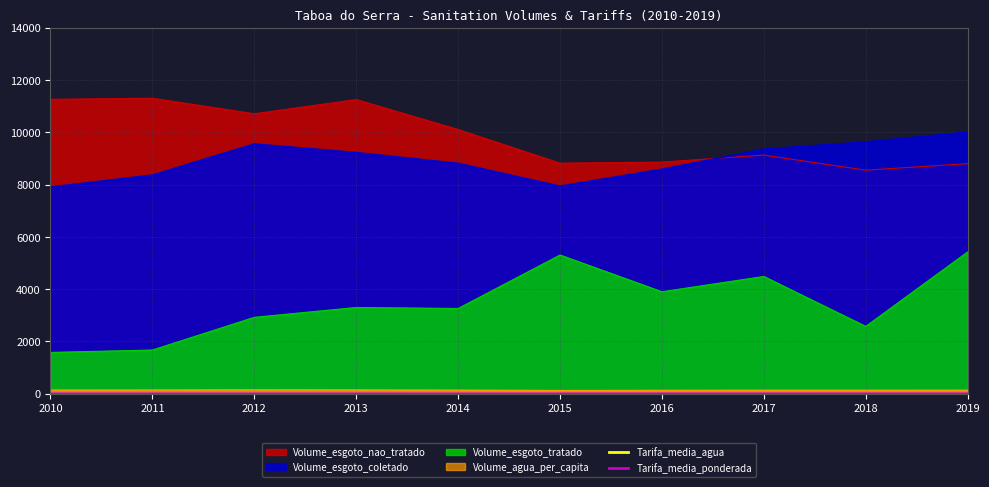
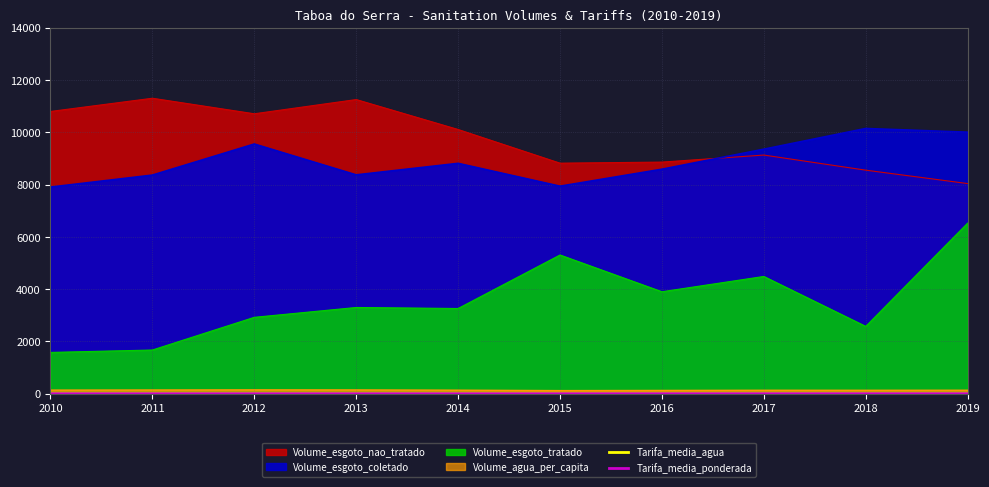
Volume_esgoto_nao_tratado, 2010: 11300 -> 10800
Volume_esgoto_coletado, 2013: 9200 -> 8400
Volume_esgoto_coletado, 2018: 9600 -> 10100
Volume_esgoto_nao_tratado, 2019: 8800 -> 8000
Volume_esgoto_tratado, 2019: 5400 -> 6500
